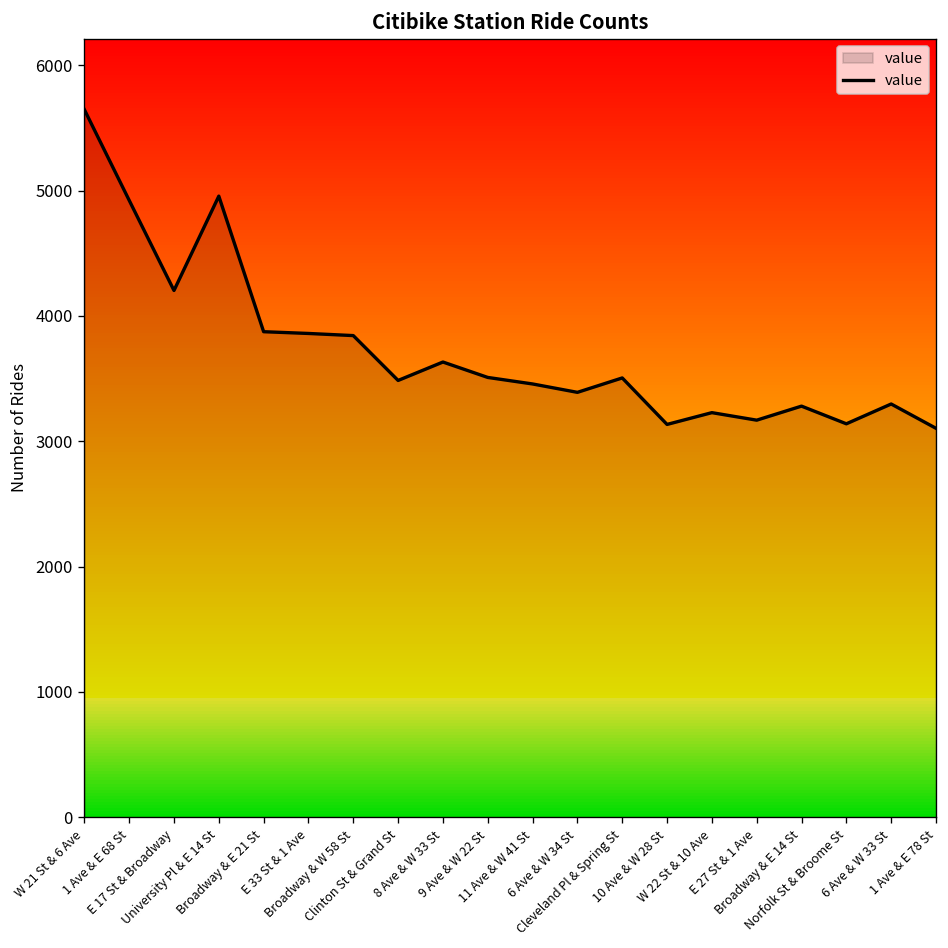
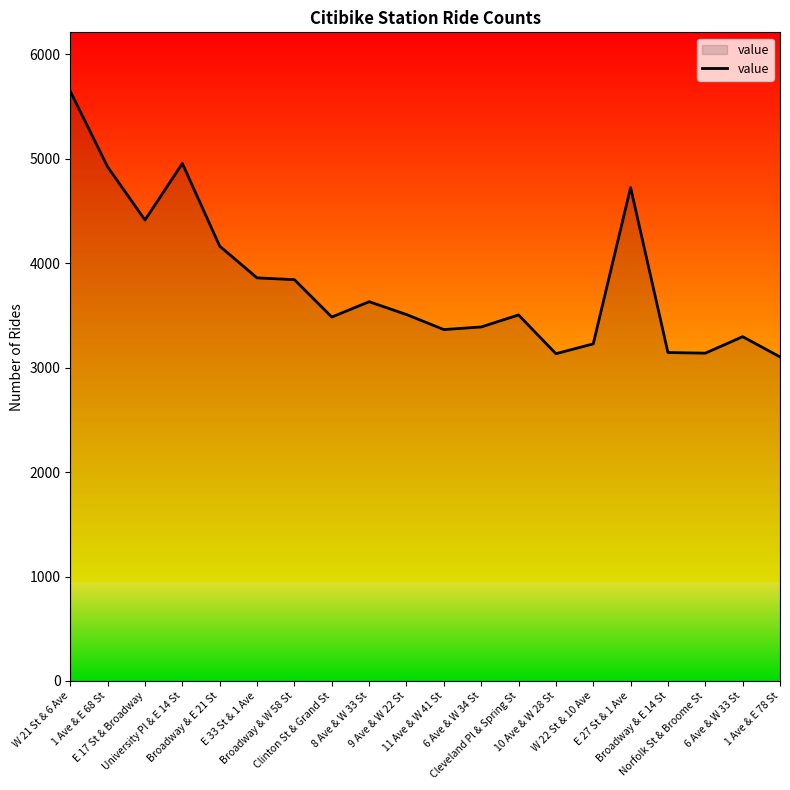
E 17 St & Broadway: 4200 -> 4410
Broadway & E 21 St: 3870 -> 4160
11 Ave & W 41 St: 3460 -> 3370
E 27 St & 1 Ave: 3170 -> 4730
Broadway & E 14 St: 3280 -> 3150
